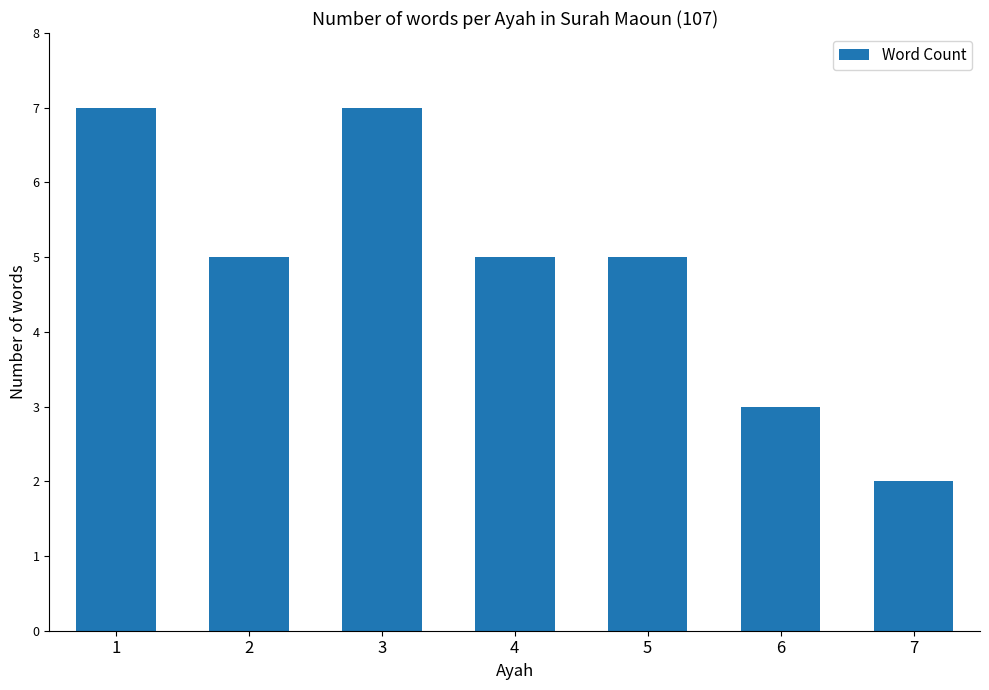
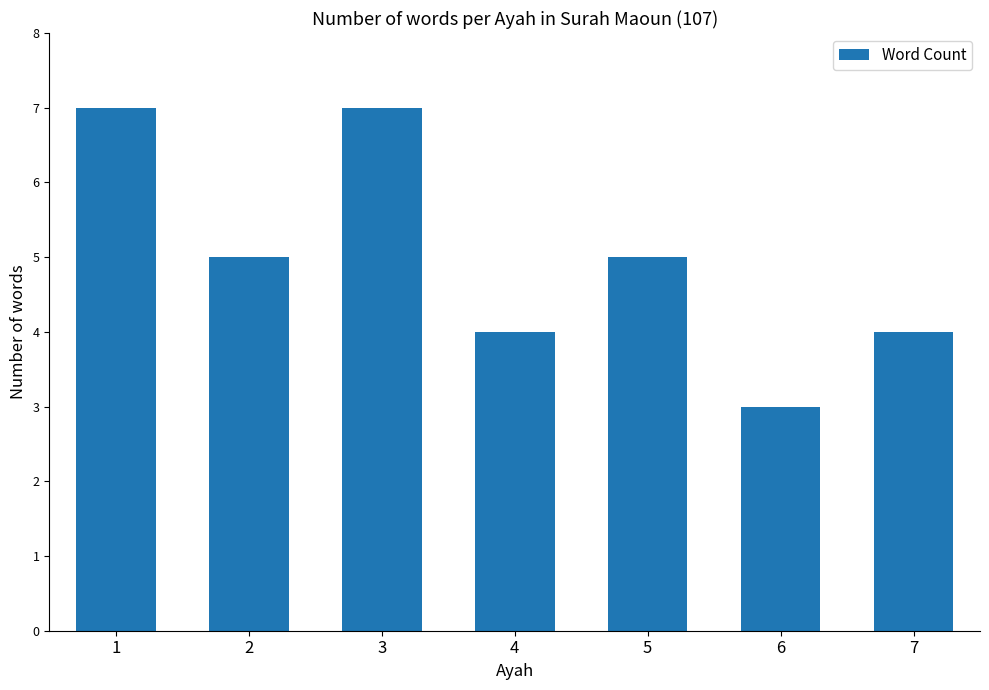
4: 5 -> 4
7: 2 -> 4
